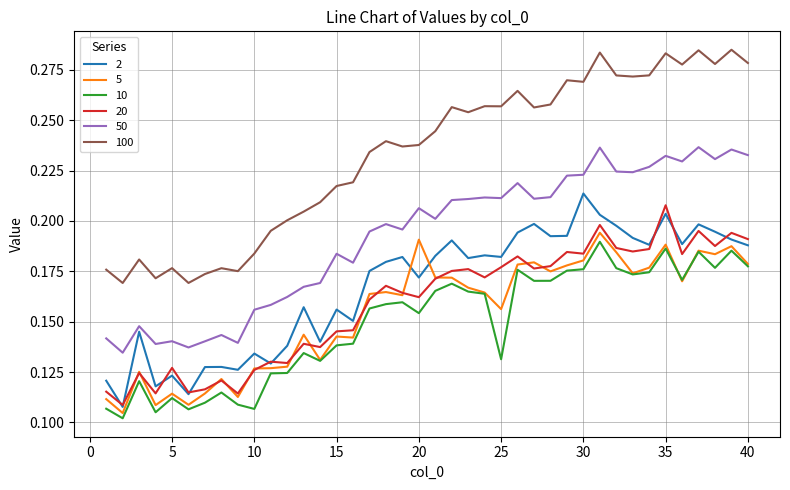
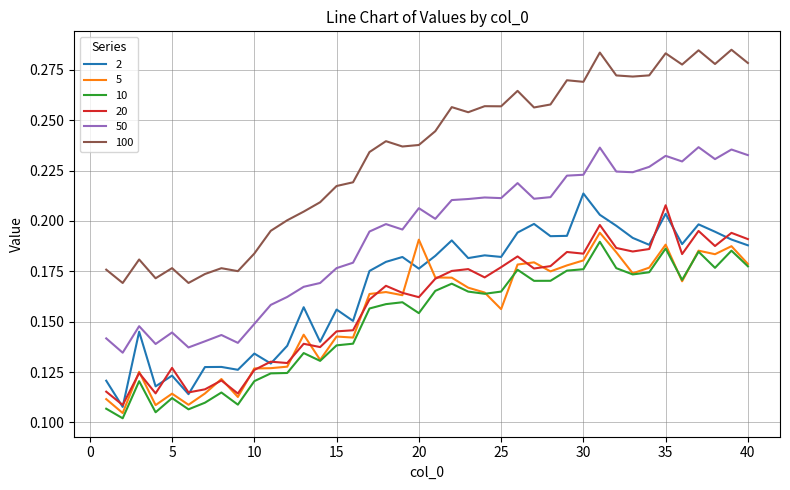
50, 5: 0.140 -> 0.145
10, 10: 0.107 -> 0.120
50, 10: 0.156 -> 0.149
50, 15: 0.184 -> 0.177
2, 20: 0.172 -> 0.176
10, 25: 0.131 -> 0.165
